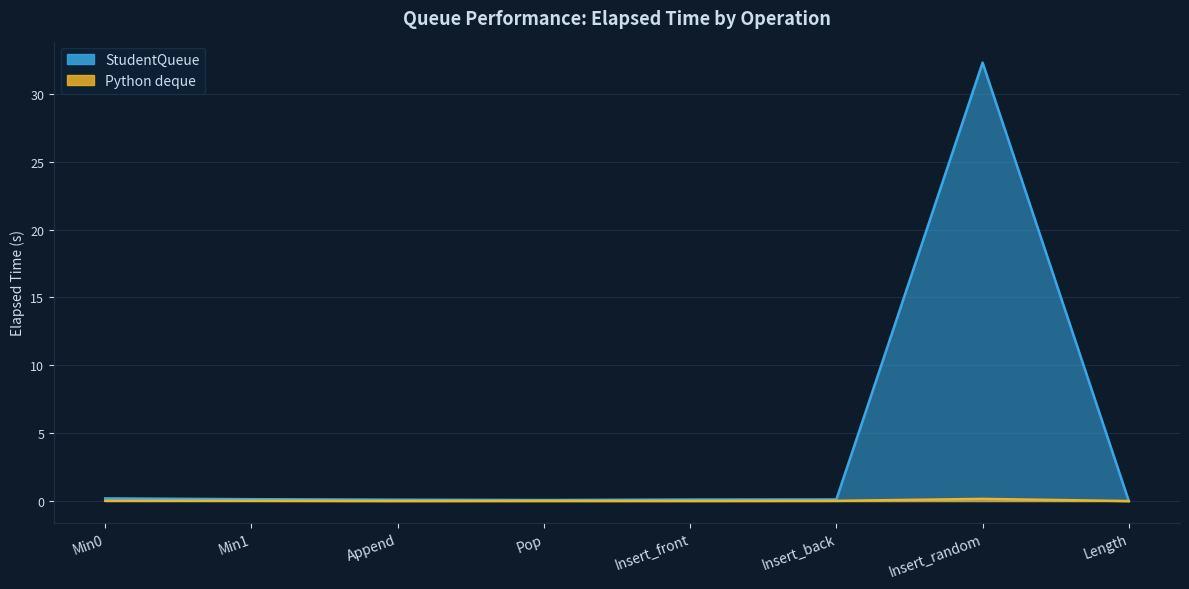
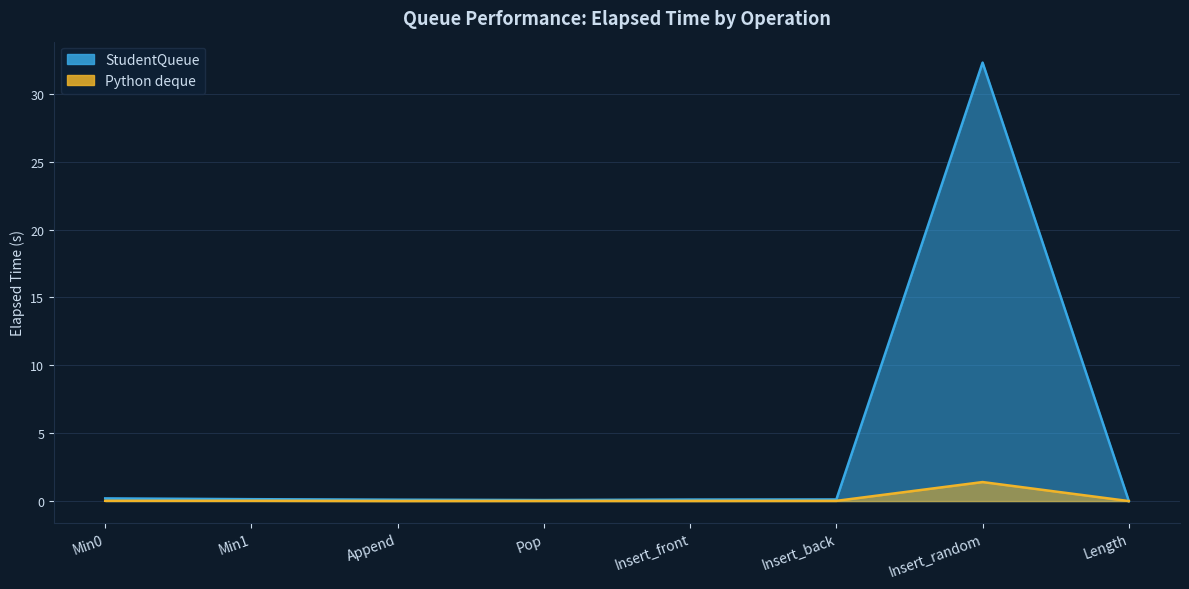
Python deque, Insert_random: 0.2 -> 1.4
